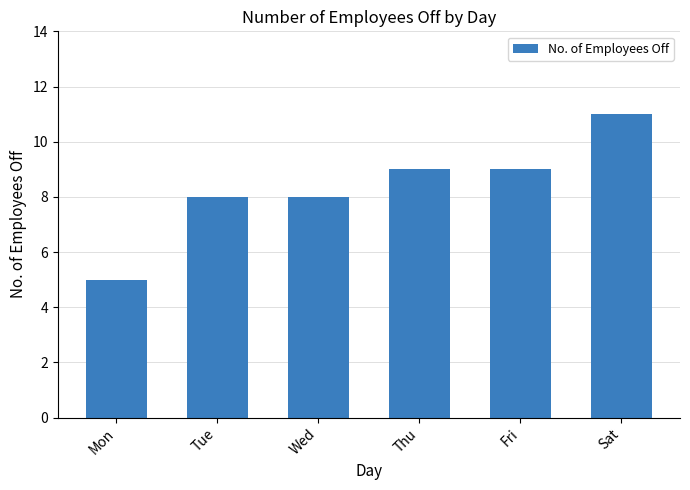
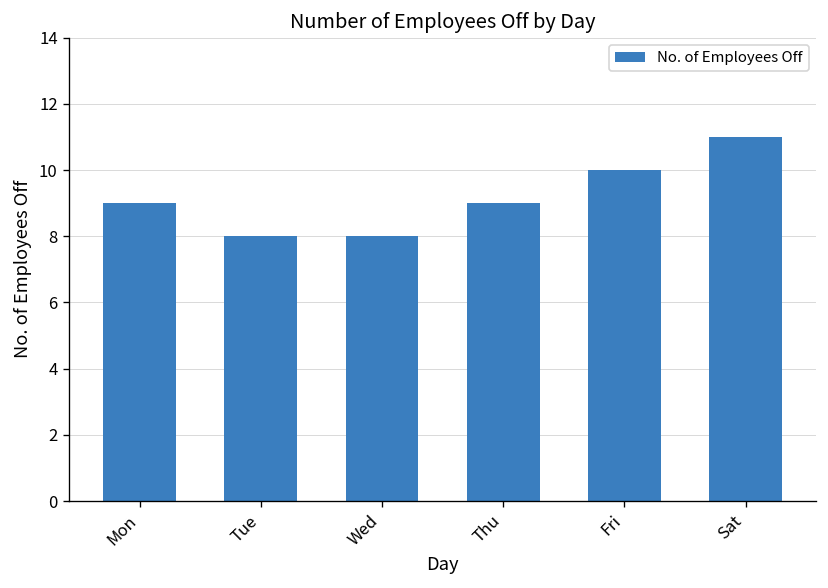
Mon: 5 -> 9
Fri: 9 -> 10
